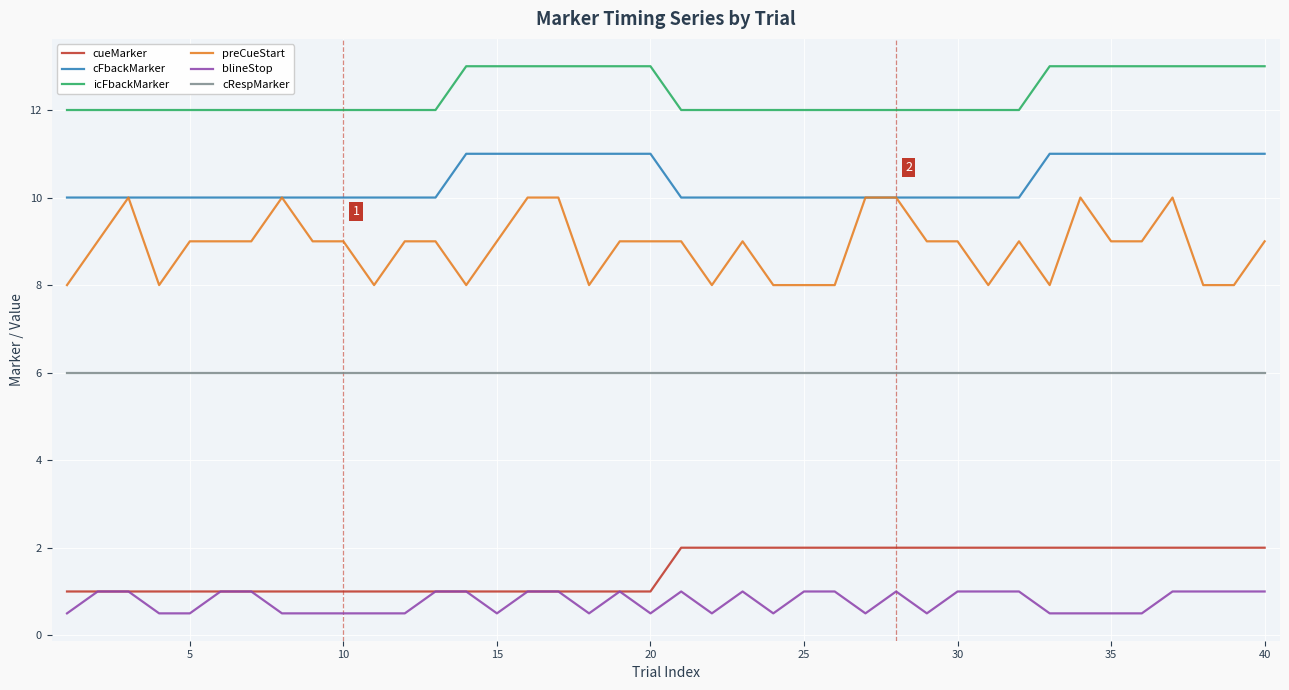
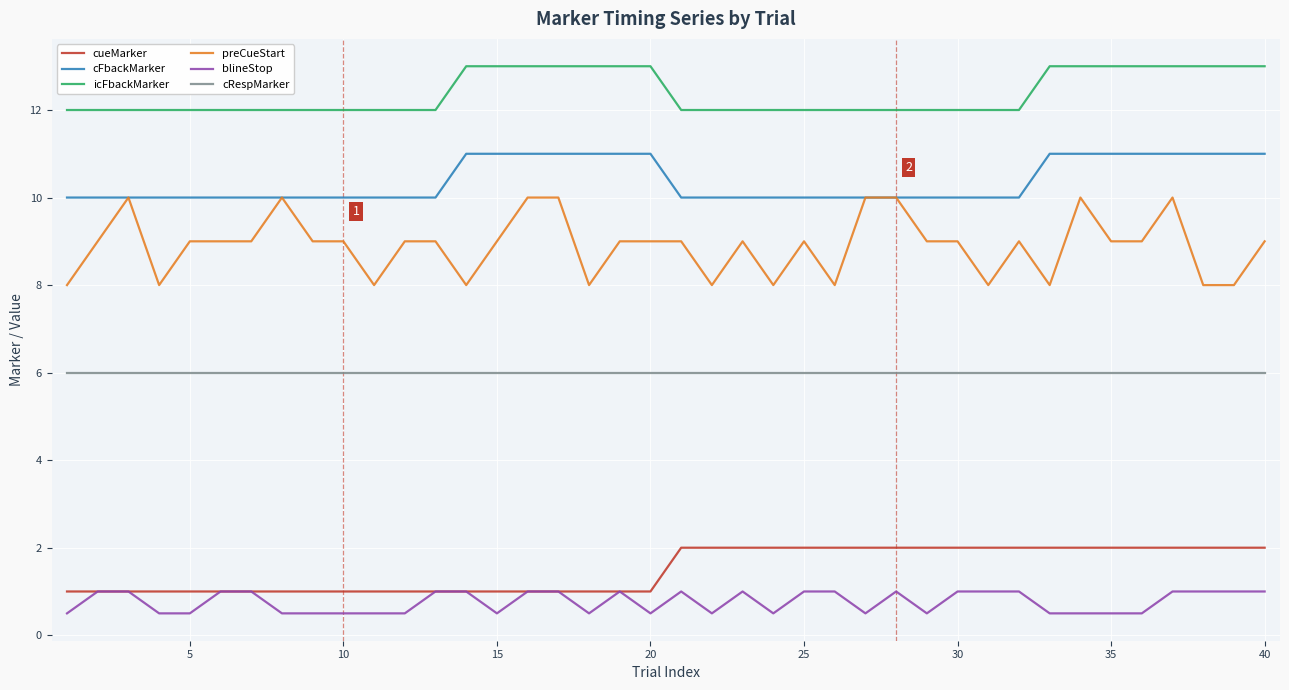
preCueStart, 25: 8 -> 9
